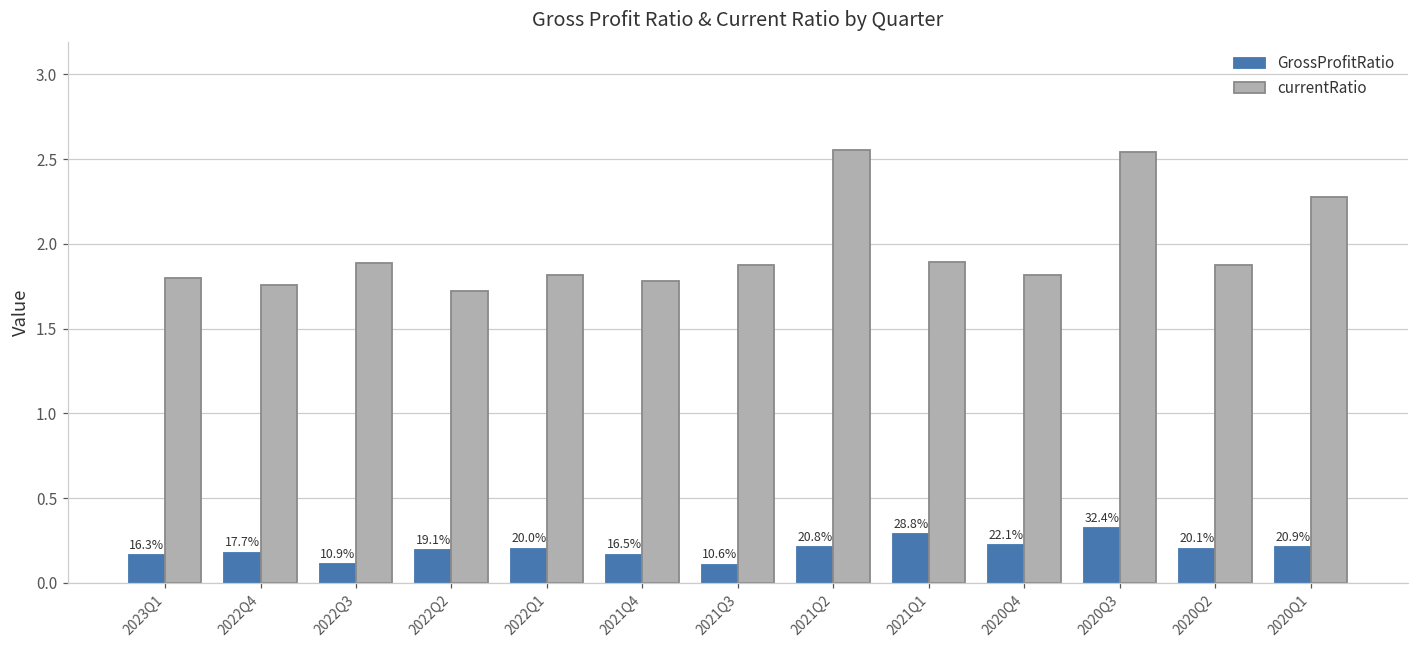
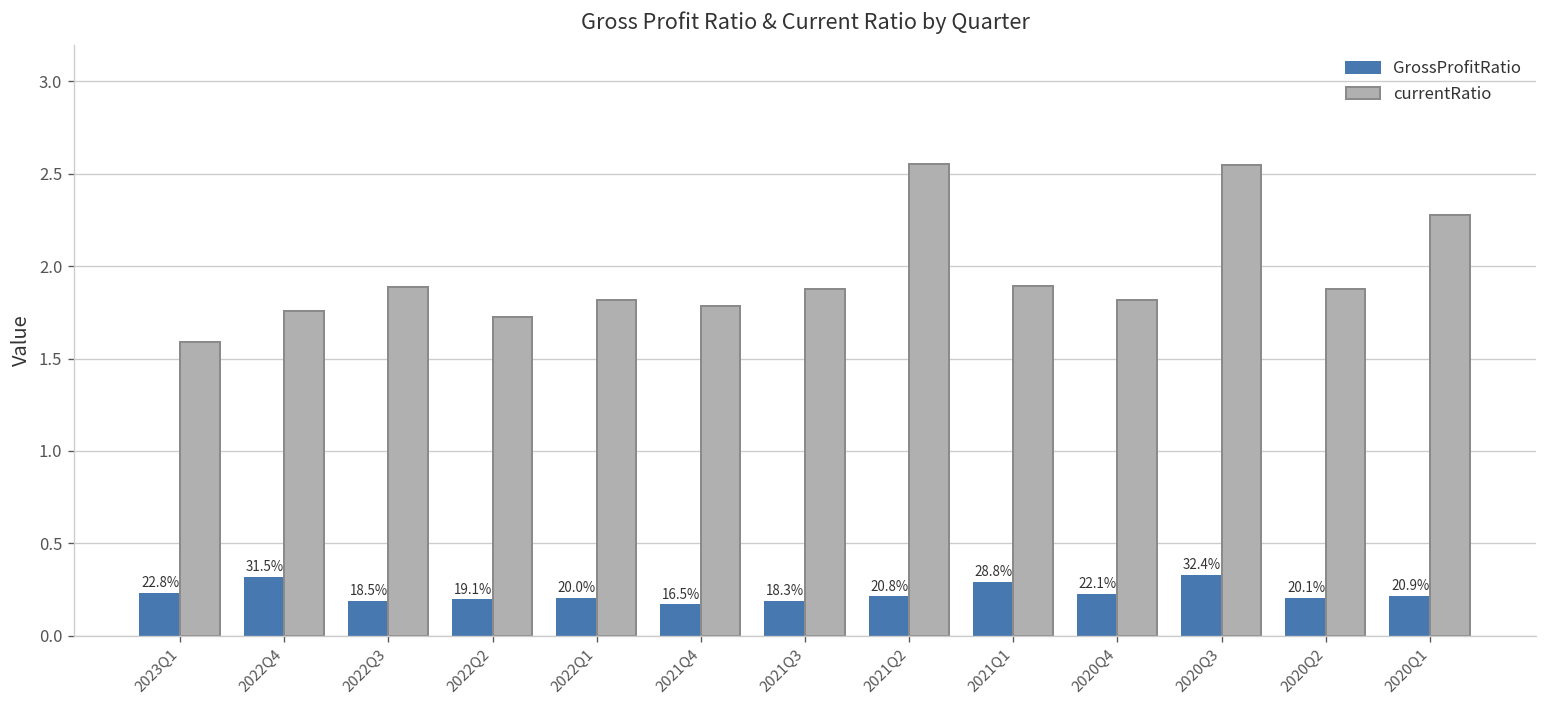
GrossProfitRatio, 2023Q1: 16.3% -> 22.8%
currentRatio, 2023Q1: 1.80 -> 1.59
GrossProfitRatio, 2022Q4: 17.7% -> 31.5%
GrossProfitRatio, 2022Q3: 10.9% -> 18.5%
GrossProfitRatio, 2021Q3: 10.6% -> 18.3%
